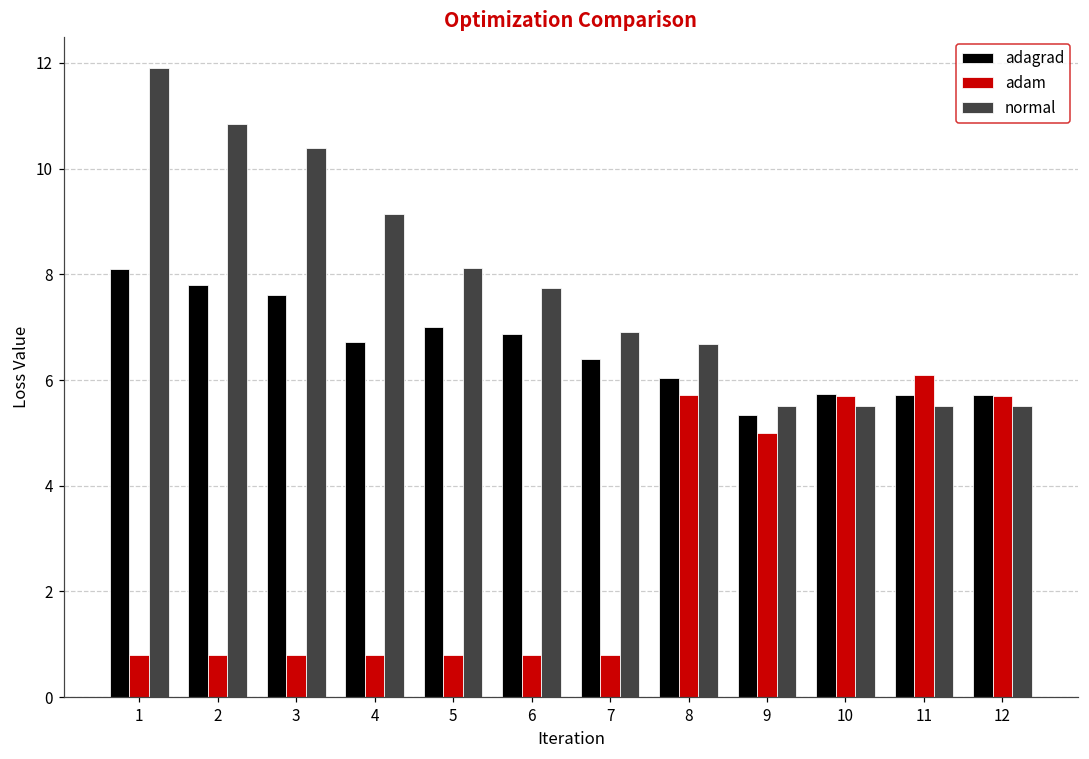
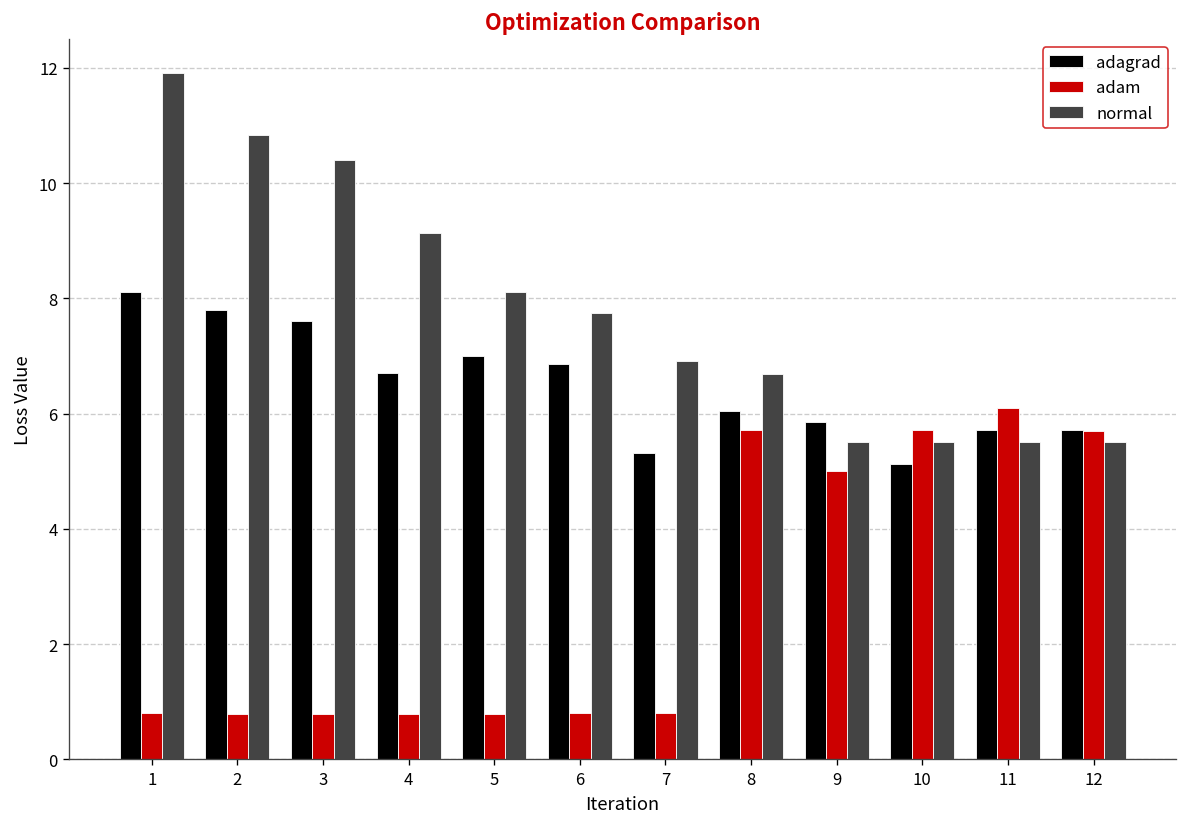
adagrad, 7: 6.4 -> 5.3
adagrad, 9: 5.3 -> 5.8
adagrad, 10: 5.7 -> 5.1
